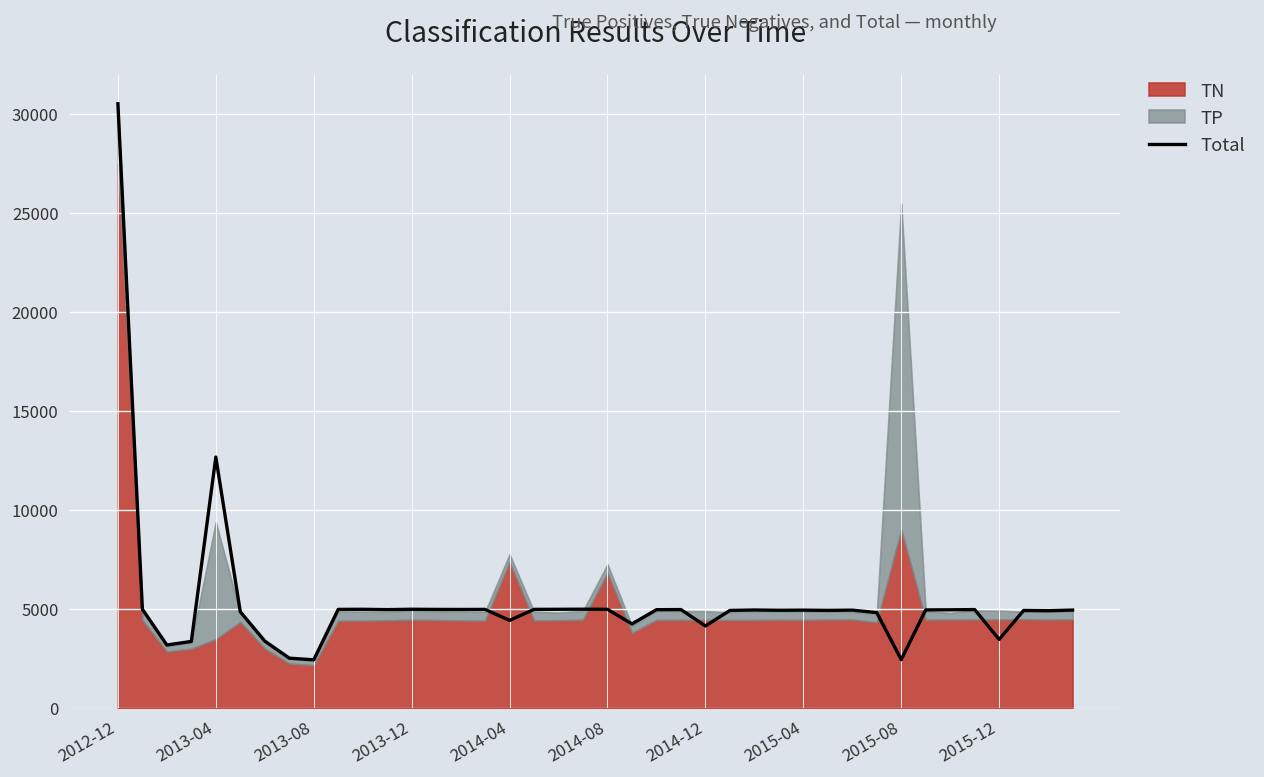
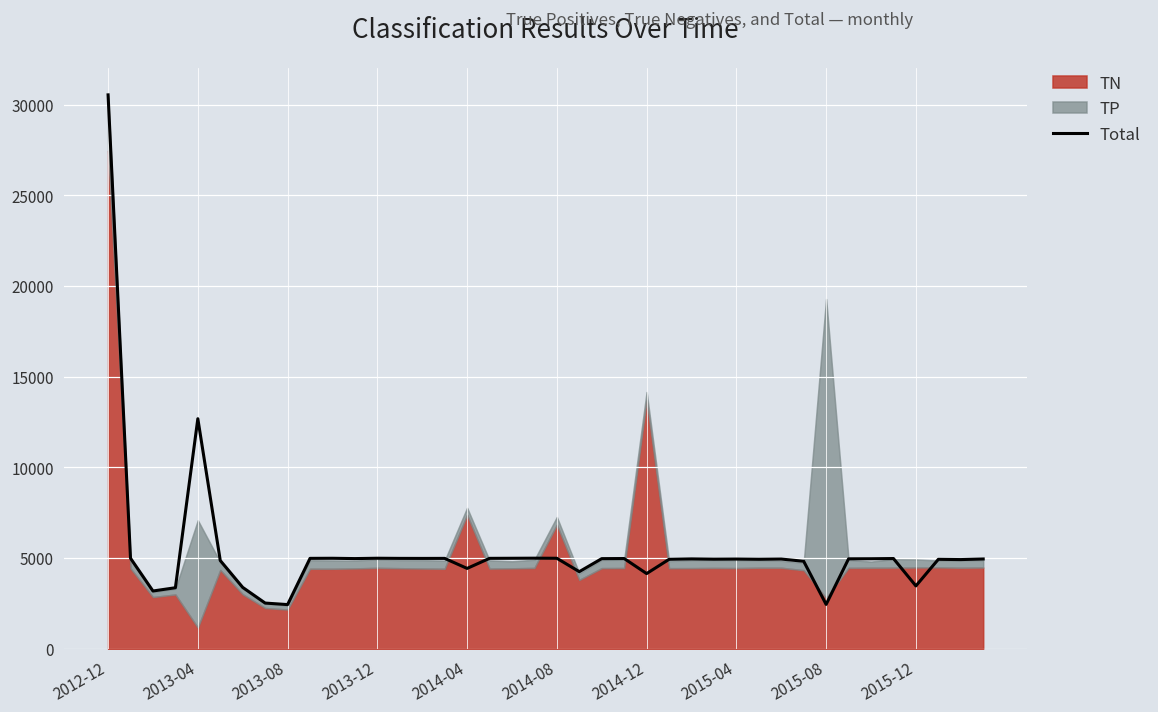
TN, 2013-04: 3500 -> 1200
TN, 2014-12: 4400 -> 13700
TN, 2015-08: 9000 -> 2800
